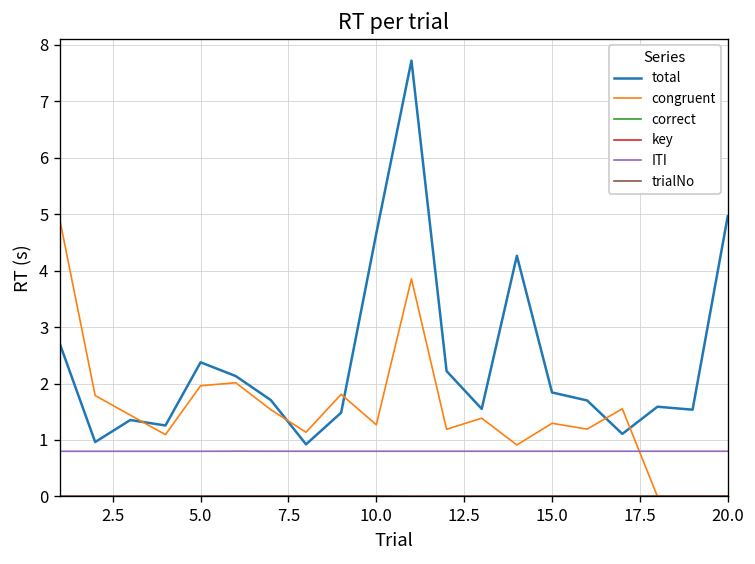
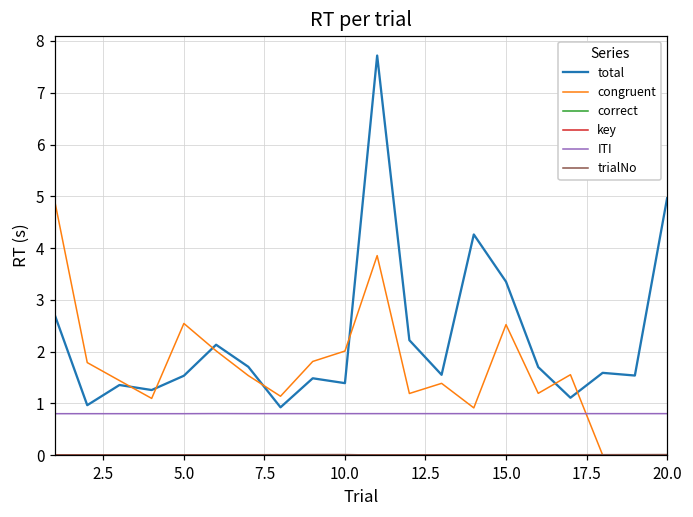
total, 5.0: 2.4 -> 1.5
congruent, 5.0: 2.0 -> 2.5
total, 10.0: 4.7 -> 1.4
congruent, 10.0: 1.3 -> 2.0
total, 15.0: 1.8 -> 3.4
congruent, 15.0: 1.3 -> 2.5
